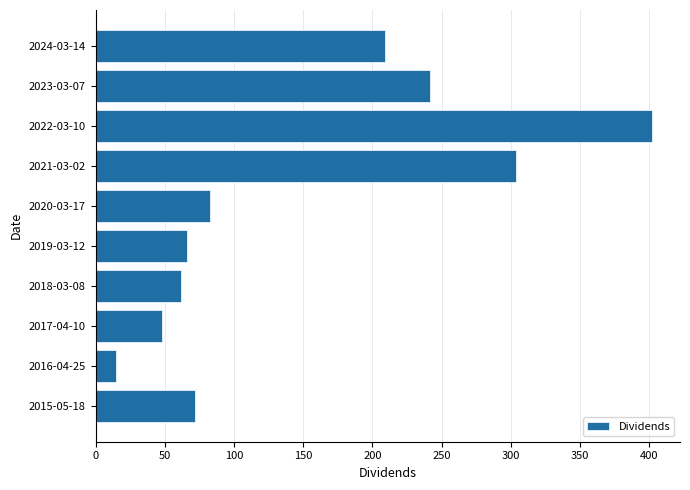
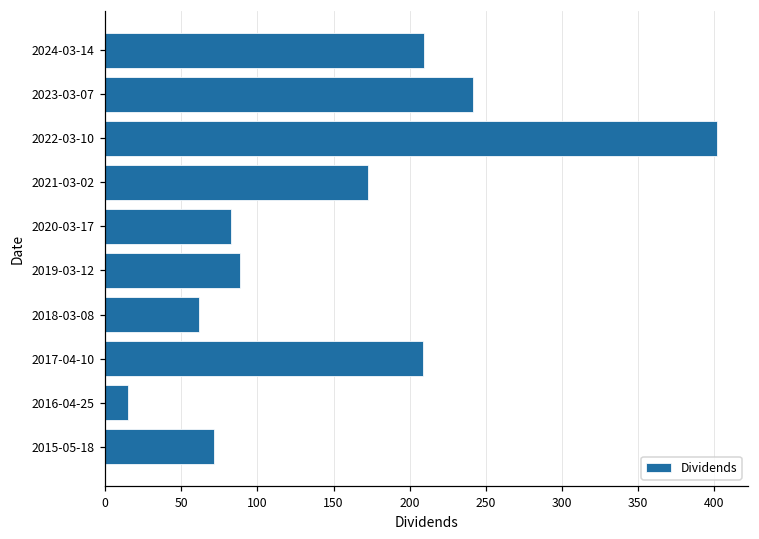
2021-03-02: 304 -> 173
2019-03-12: 66 -> 89
2017-04-10: 48 -> 208
